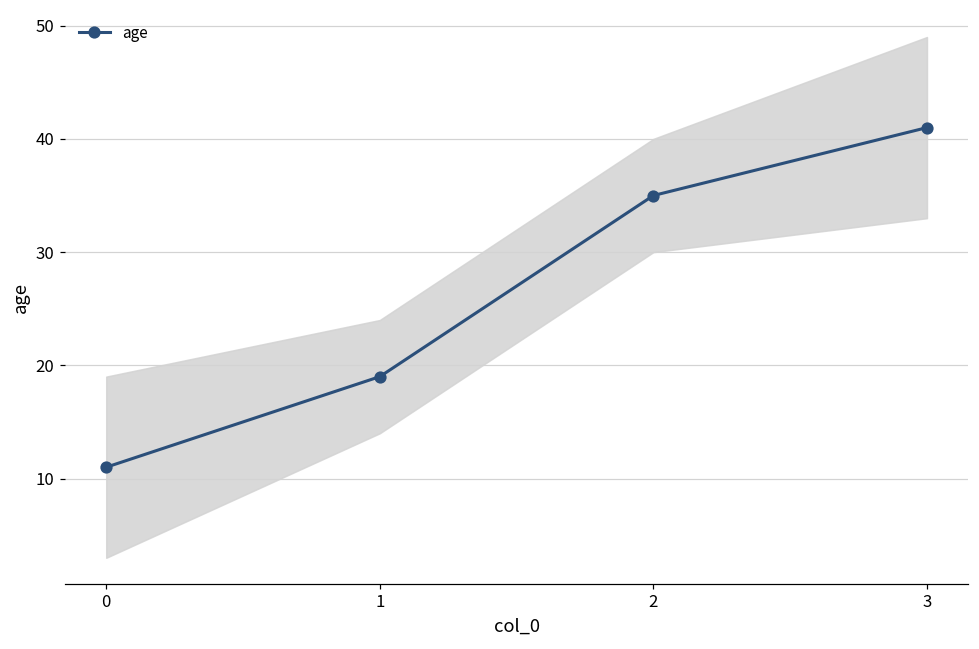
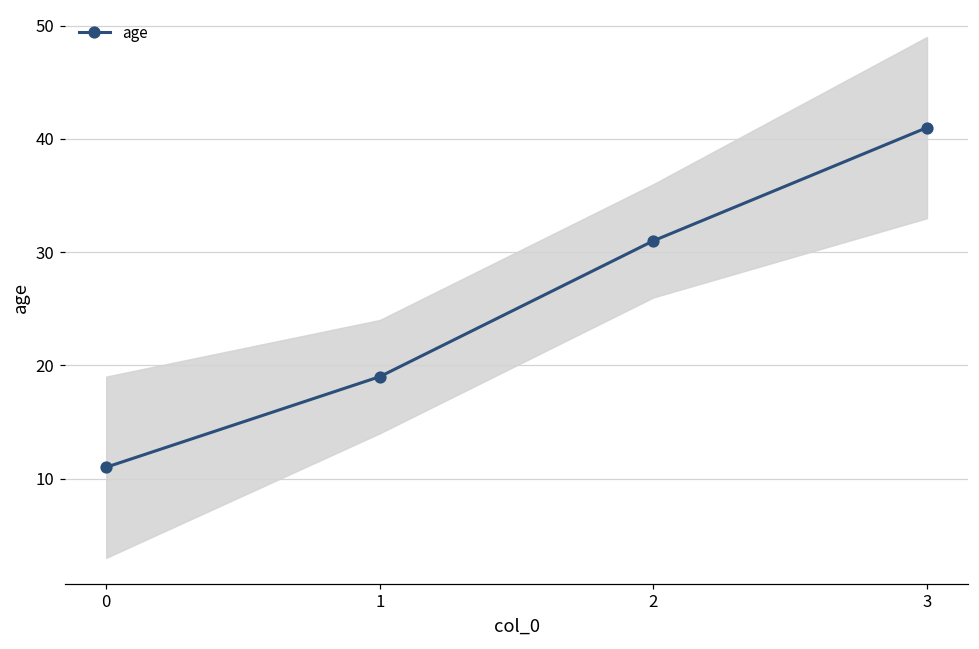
age, 2: 35 -> 31
